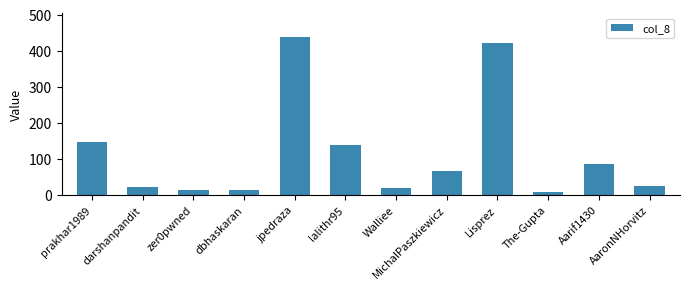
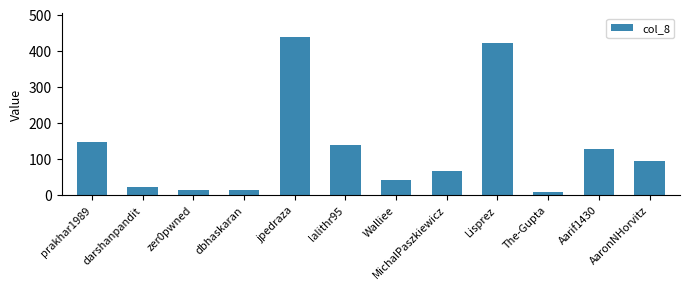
Walliee: 20 -> 40
Aarif1430: 90 -> 130
AaronNHorvitz: 30 -> 100
